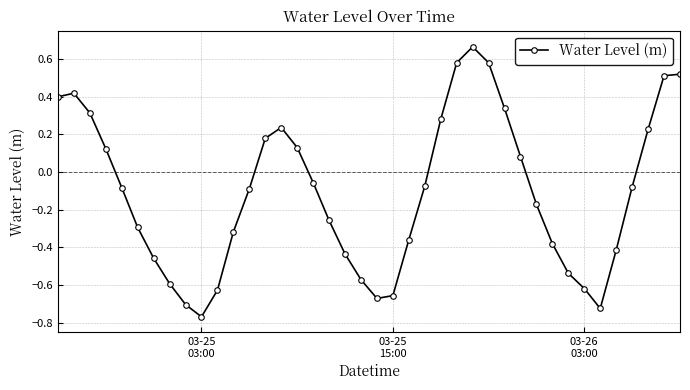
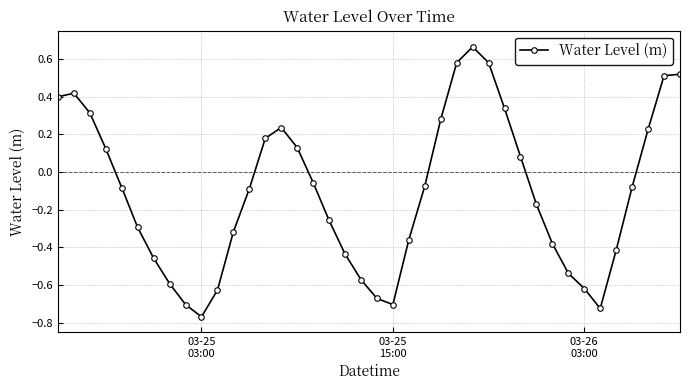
03-25 15:00: -0.66 -> -0.70
